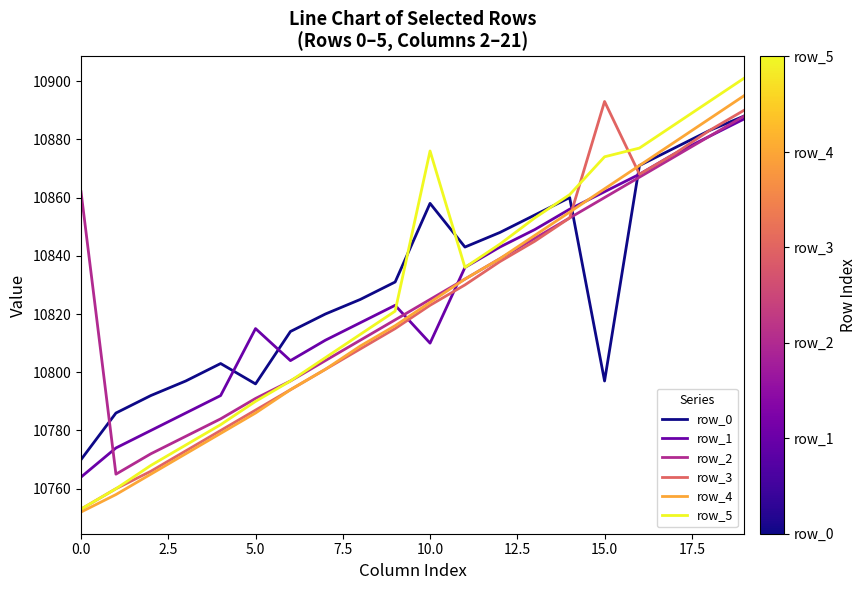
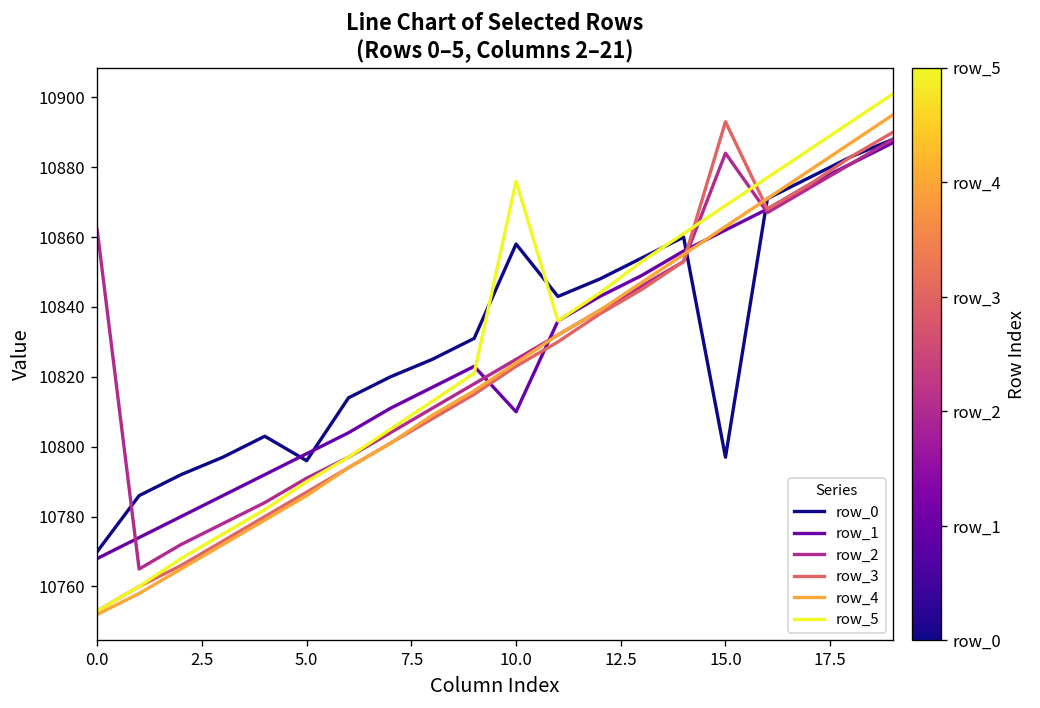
row_1, 0.0: 10764 -> 10768
row_1, 5.0: 10815 -> 10798
row_2, 15.0: 10860 -> 10884
row_5, 15.0: 10874 -> 10869
